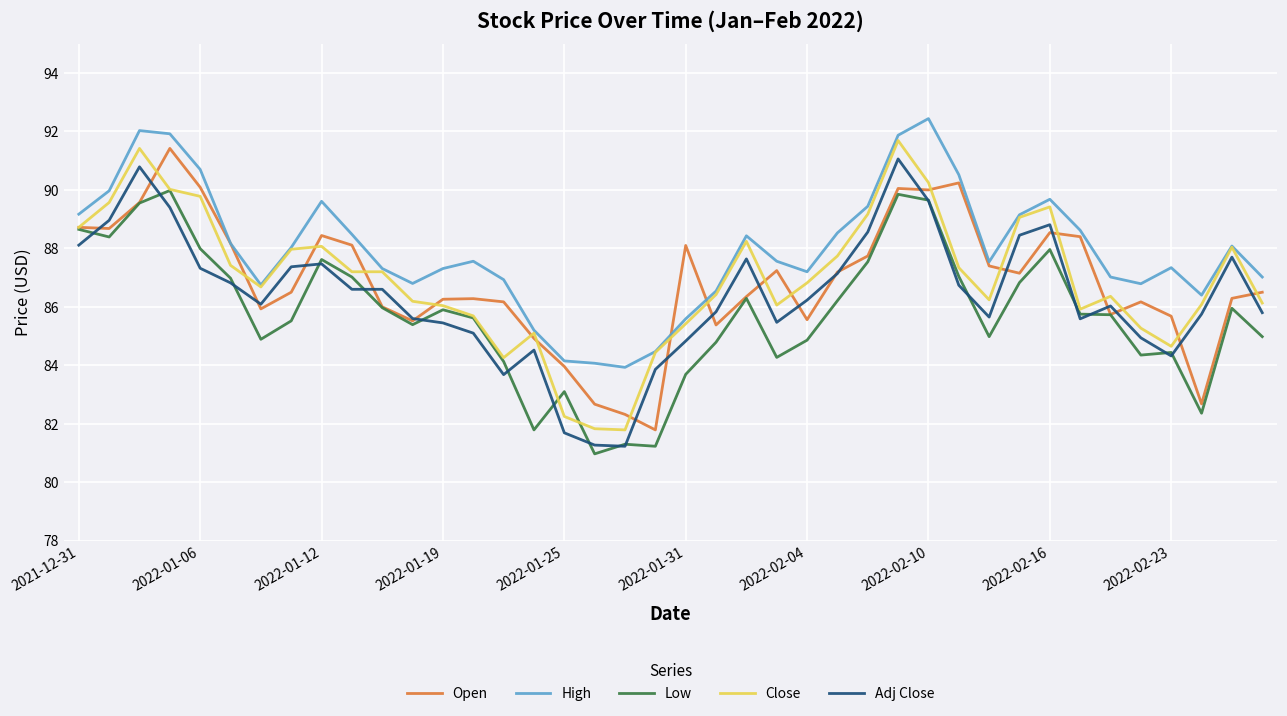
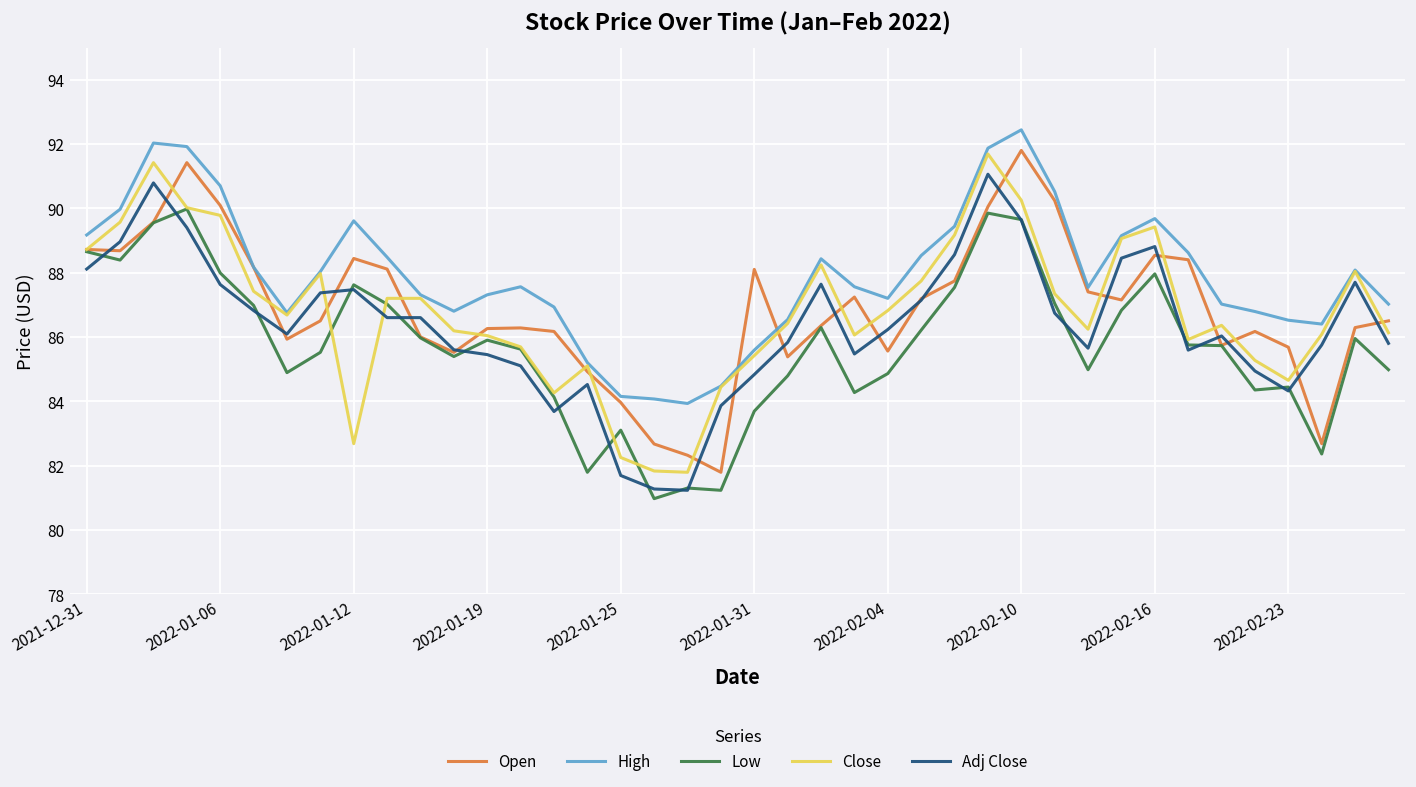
Adj Close, 2022-01-06: 87.3 -> 87.6
Close, 2022-01-12: 88.1 -> 82.7
Open, 2022-02-10: 90.0 -> 91.8
High, 2022-02-23: 87.3 -> 86.5
